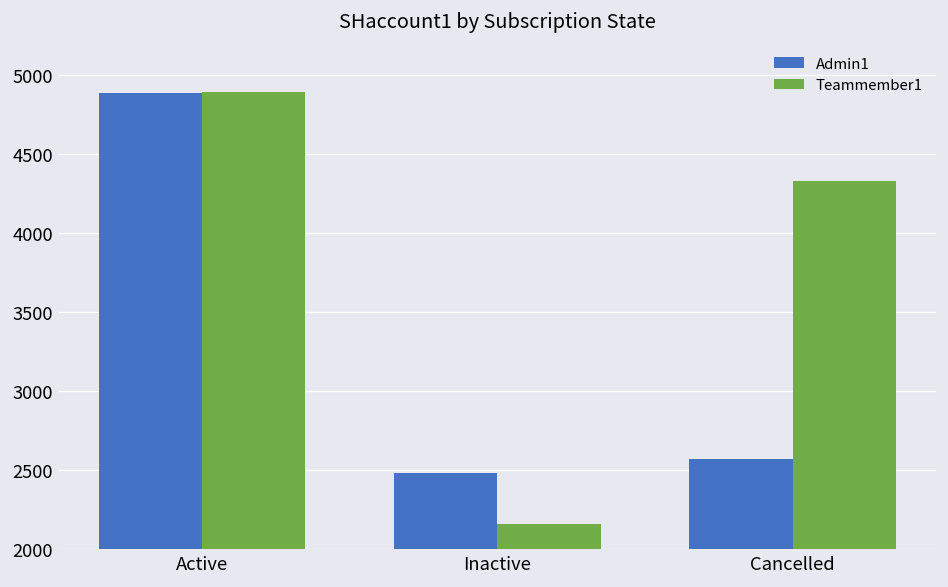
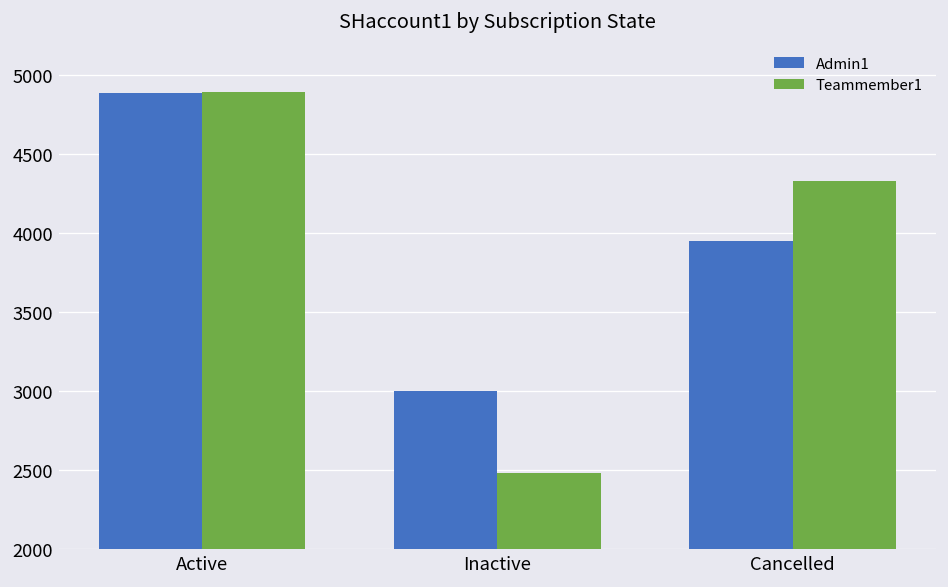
Admin1, Inactive: 2480 -> 3000
Teammember1, Inactive: 2160 -> 2480
Admin1, Cancelled: 2570 -> 3950
